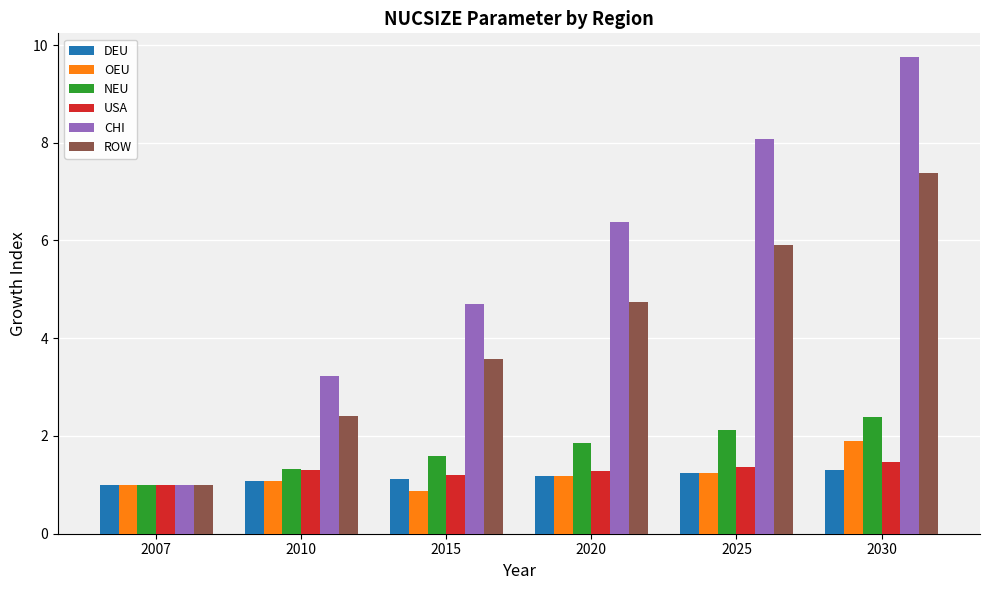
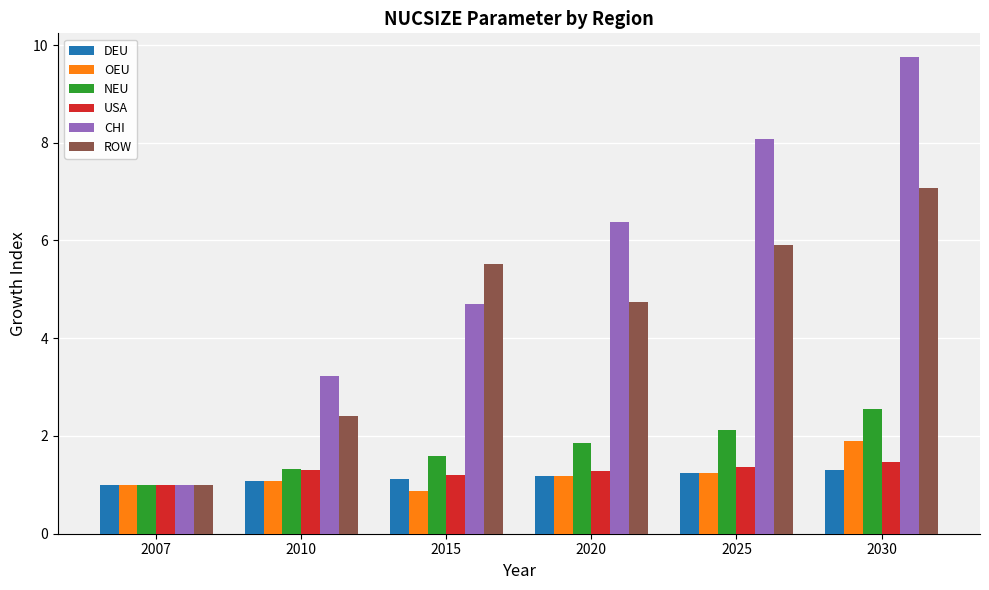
ROW, 2015: 3.6 -> 5.5
NEU, 2030: 2.4 -> 2.6
ROW, 2030: 7.4 -> 7.1
